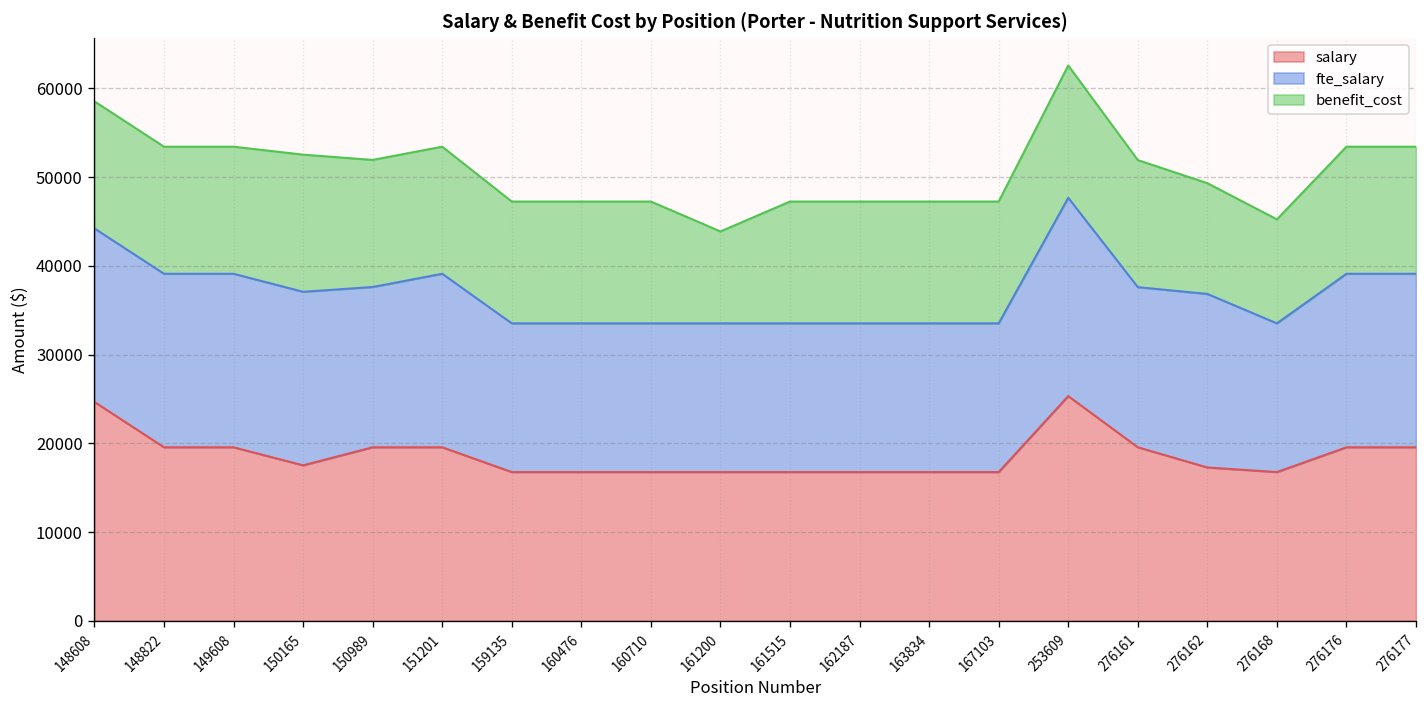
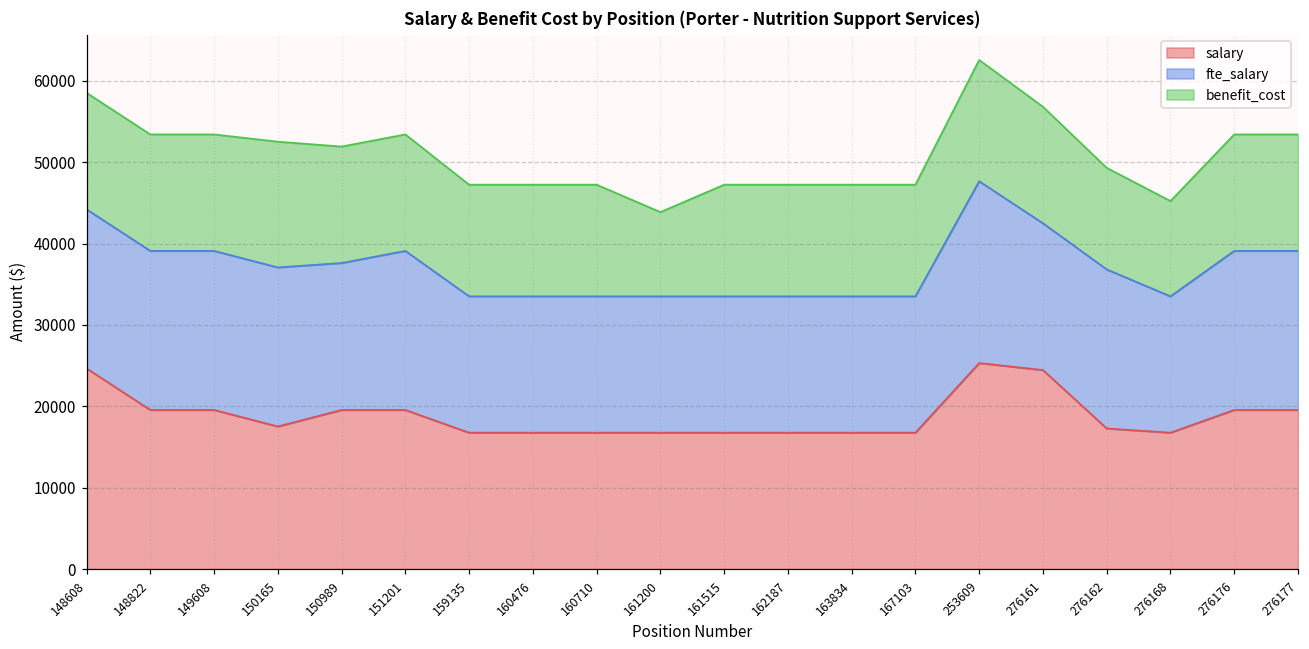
salary, 276161: 20000 -> 24000
